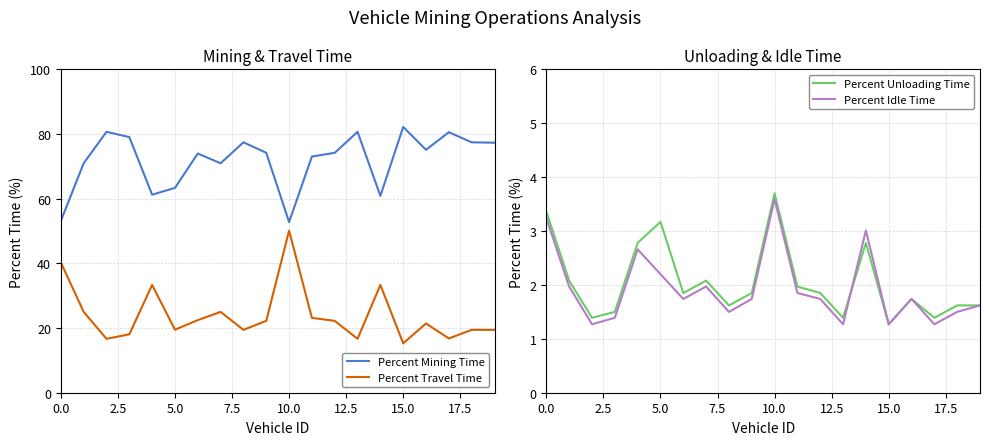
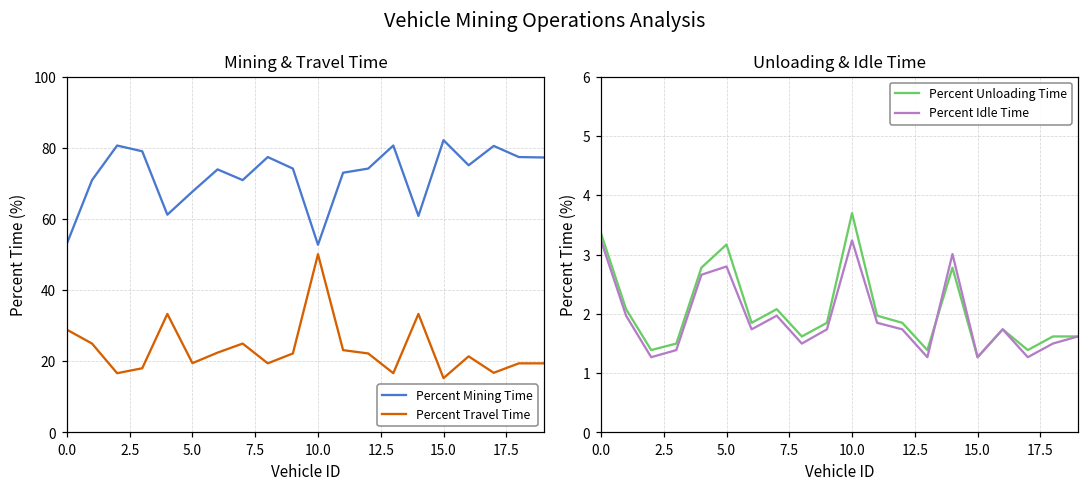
Mining & Travel Time, Percent Travel Time, 0.0: 40 -> 29
Mining & Travel Time, Percent Mining Time, 5.0: 63 -> 68
Unloading & Idle Time, Percent Idle Time, 5.0: 2.2 -> 2.8
Unloading & Idle Time, Percent Idle Time, 10.0: 3.6 -> 3.2
